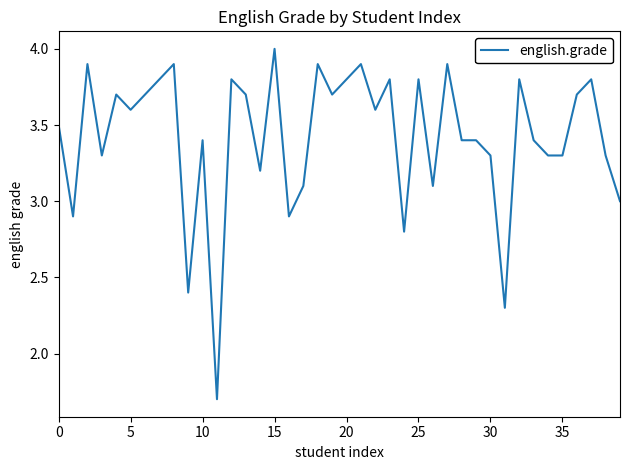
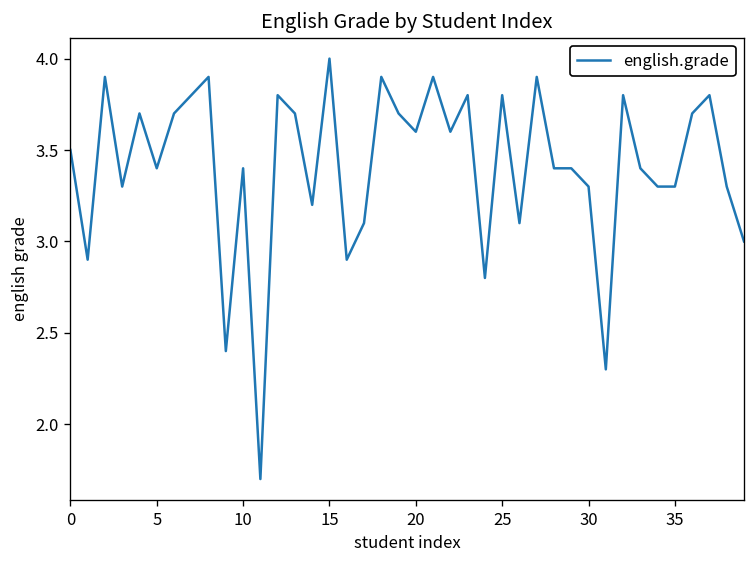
5: 3.6 -> 3.4
20: 3.8 -> 3.6
